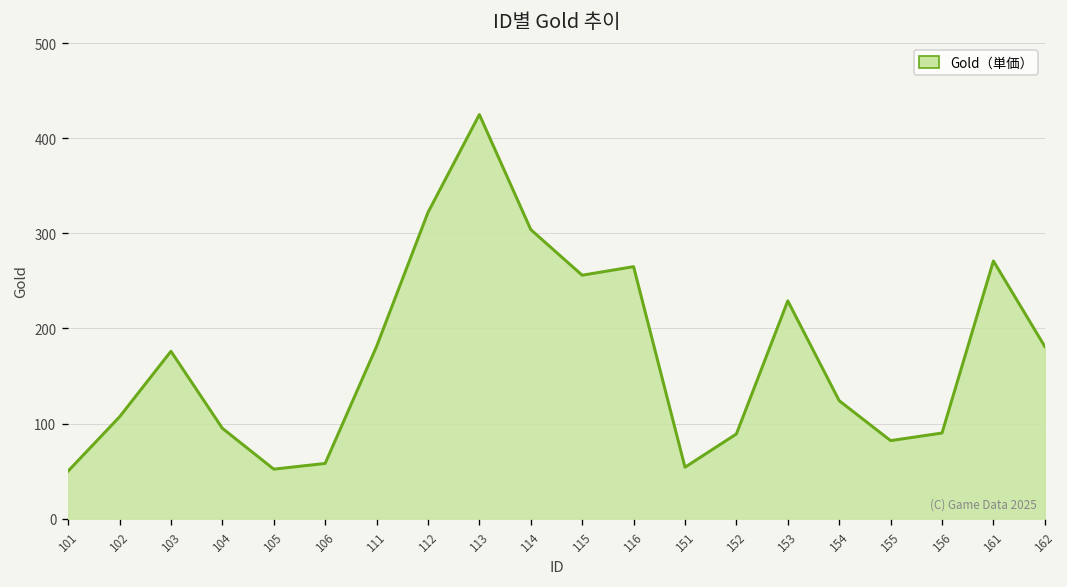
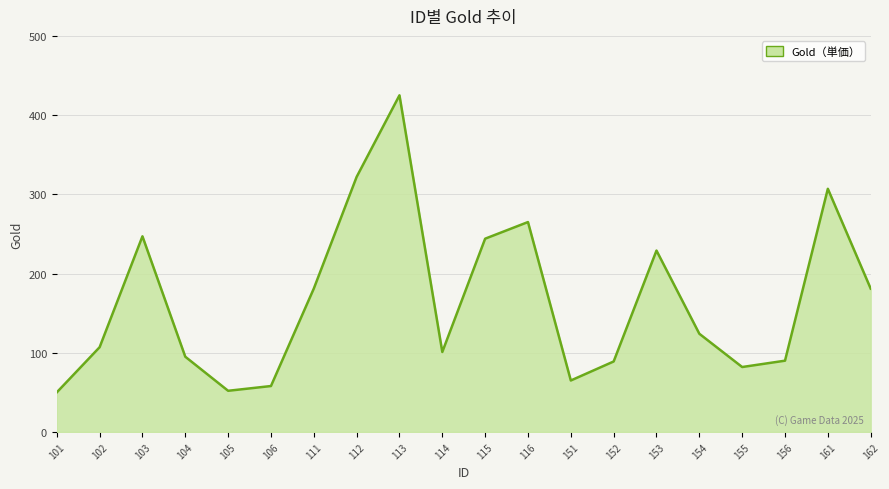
103: 180 -> 250
114: 300 -> 100
115: 260 -> 240
151: 50 -> 70
161: 270 -> 310
